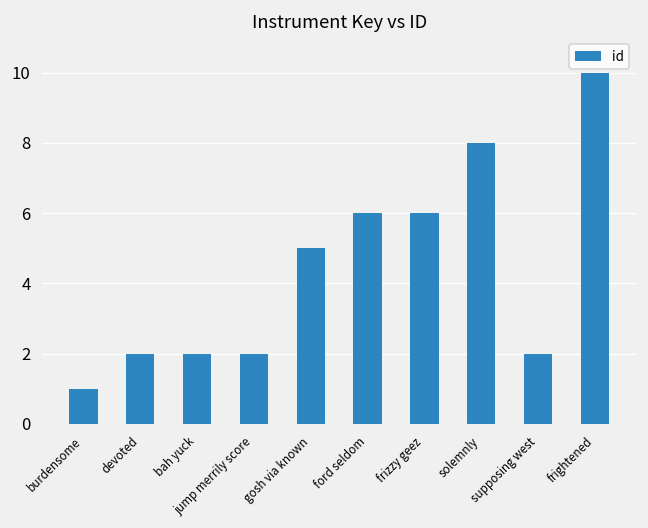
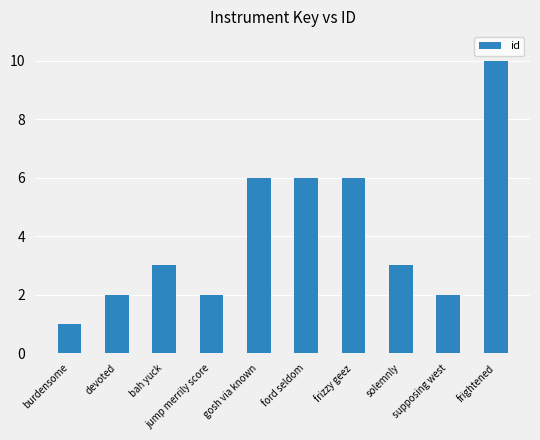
bah yuck: 2 -> 3
gosh via known: 5 -> 6
solemnly: 8 -> 3
